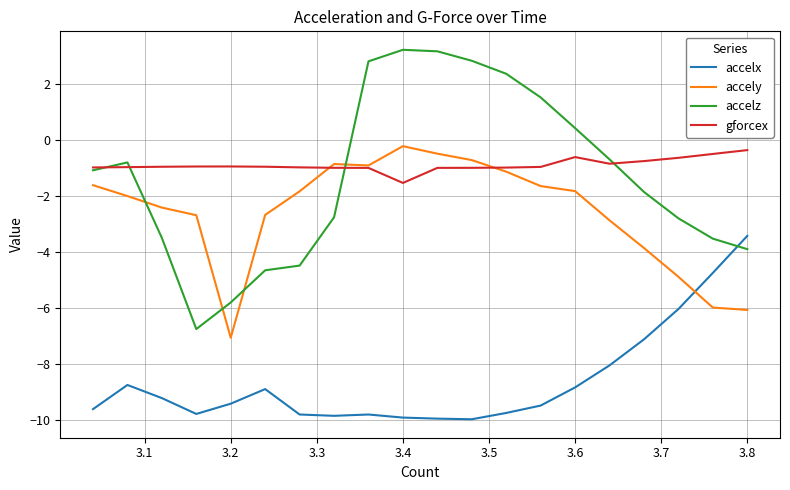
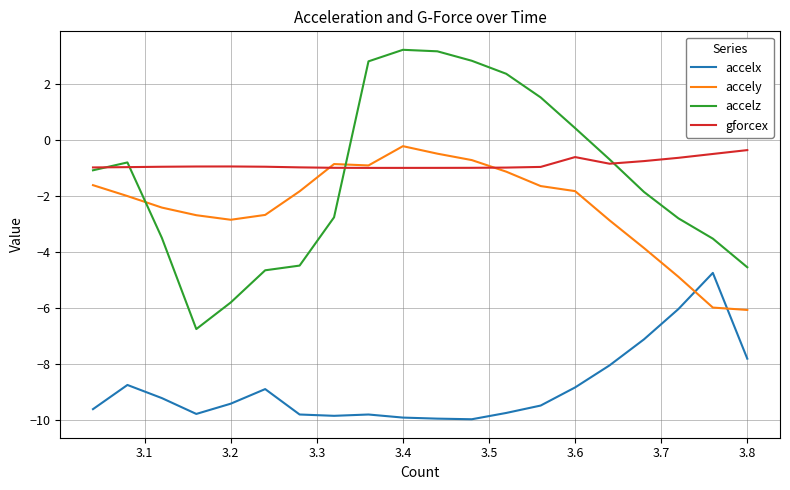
accely, 3.2: -7.1 -> -2.8
gforcex, 3.4: -1.5 -> -1.0
accelx, 3.8: -3.4 -> -7.8
accelz, 3.8: -3.9 -> -4.5
